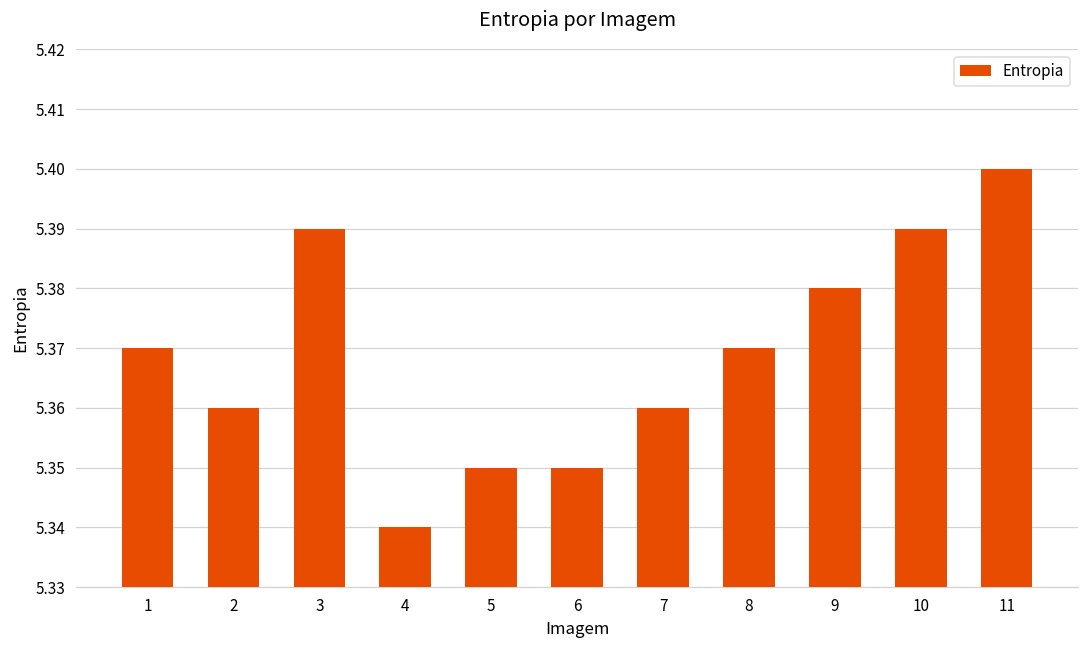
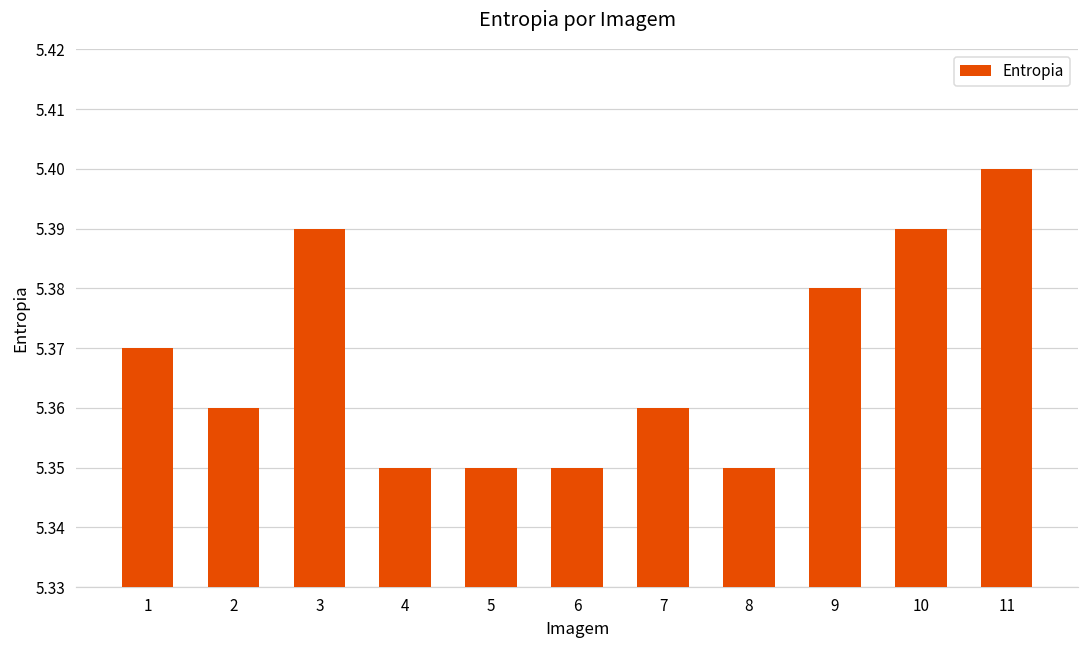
4: 5.34 -> 5.35
8: 5.37 -> 5.35
